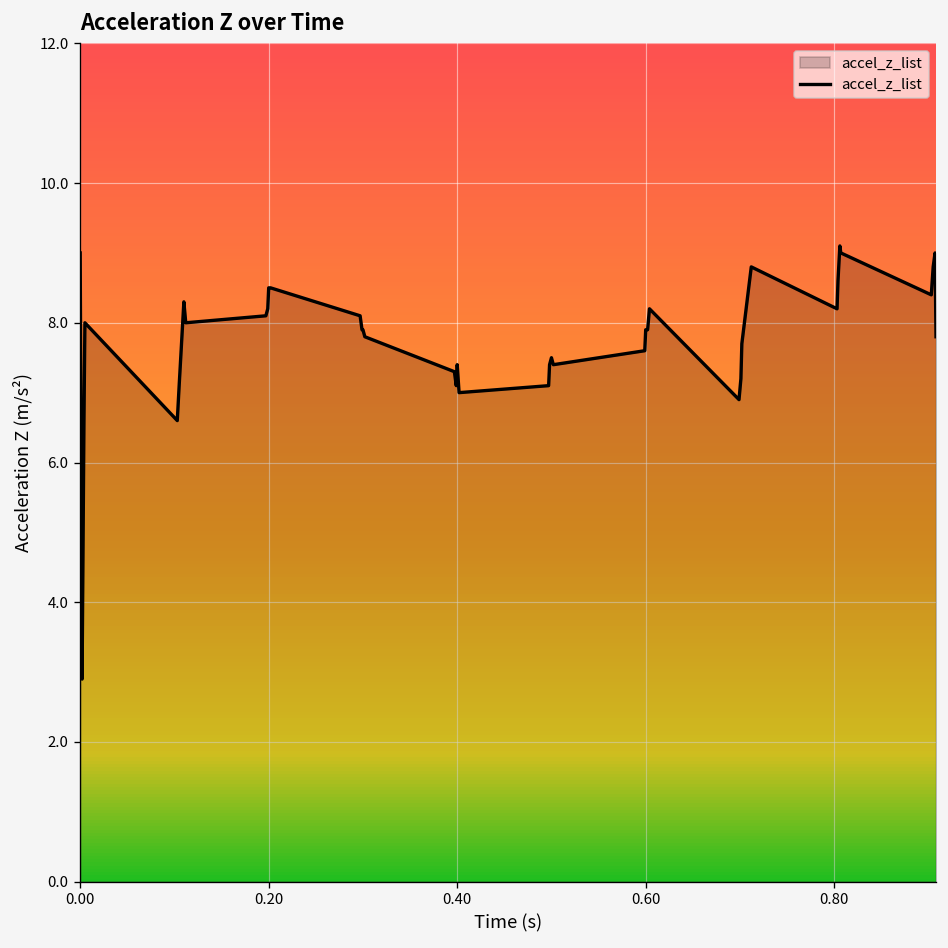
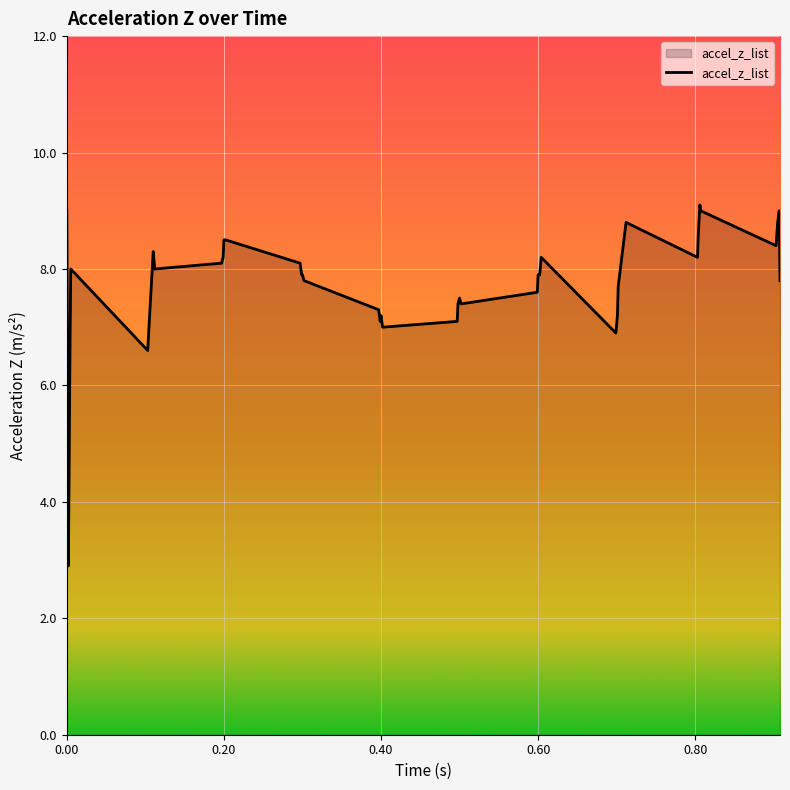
0.40: 7.4 -> 7.2
